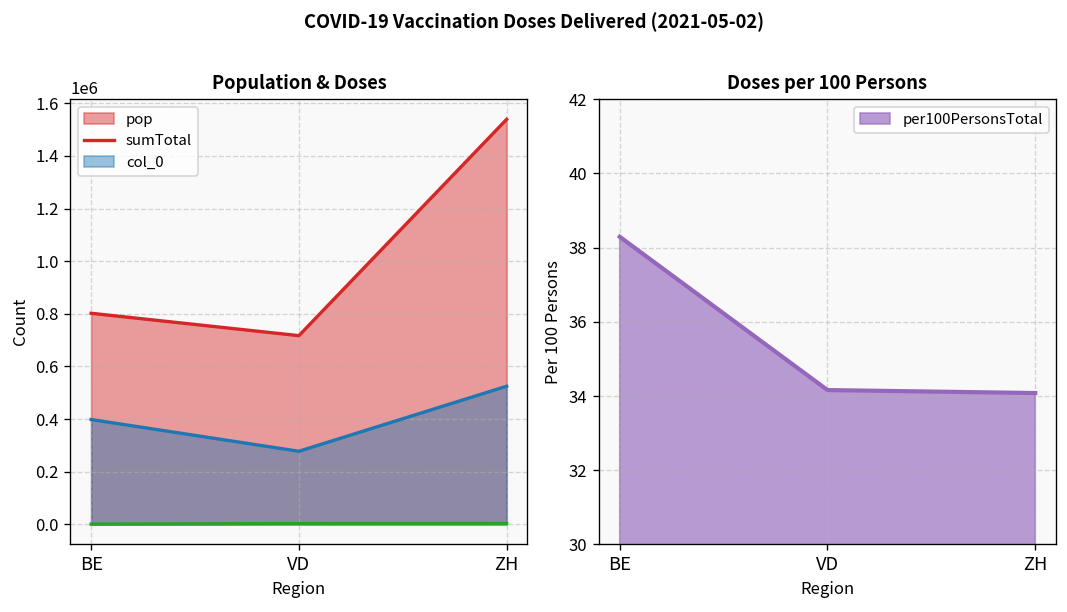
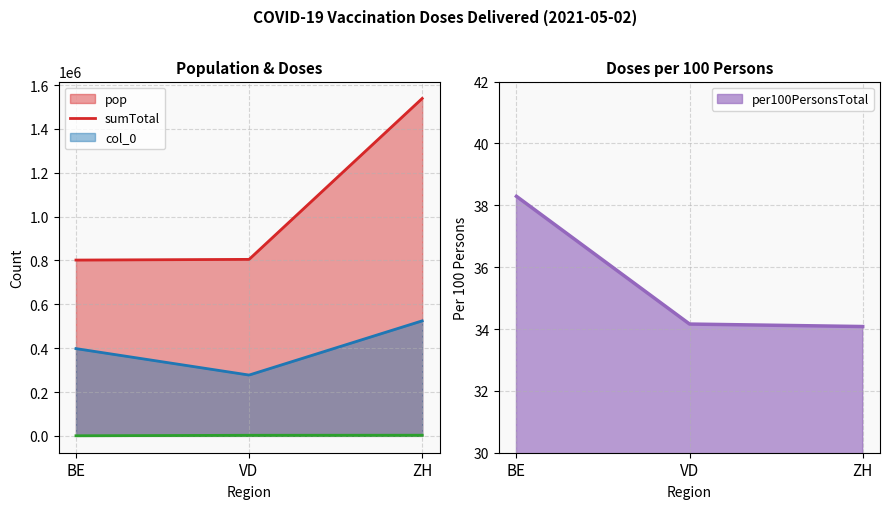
Population & Doses, pop, VD: 720000 -> 810000
